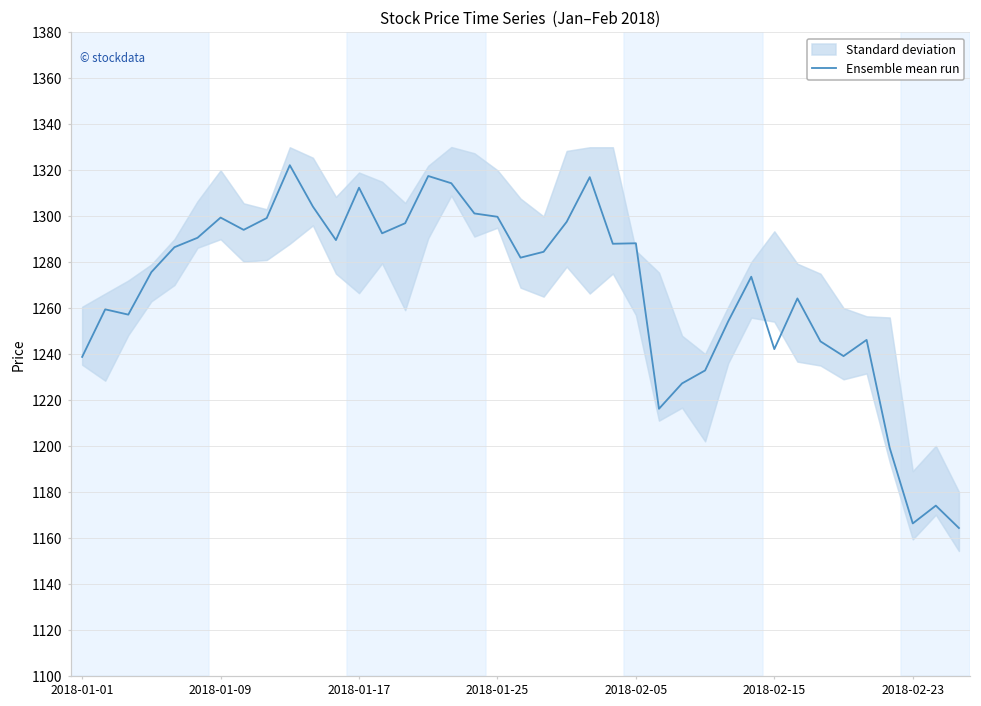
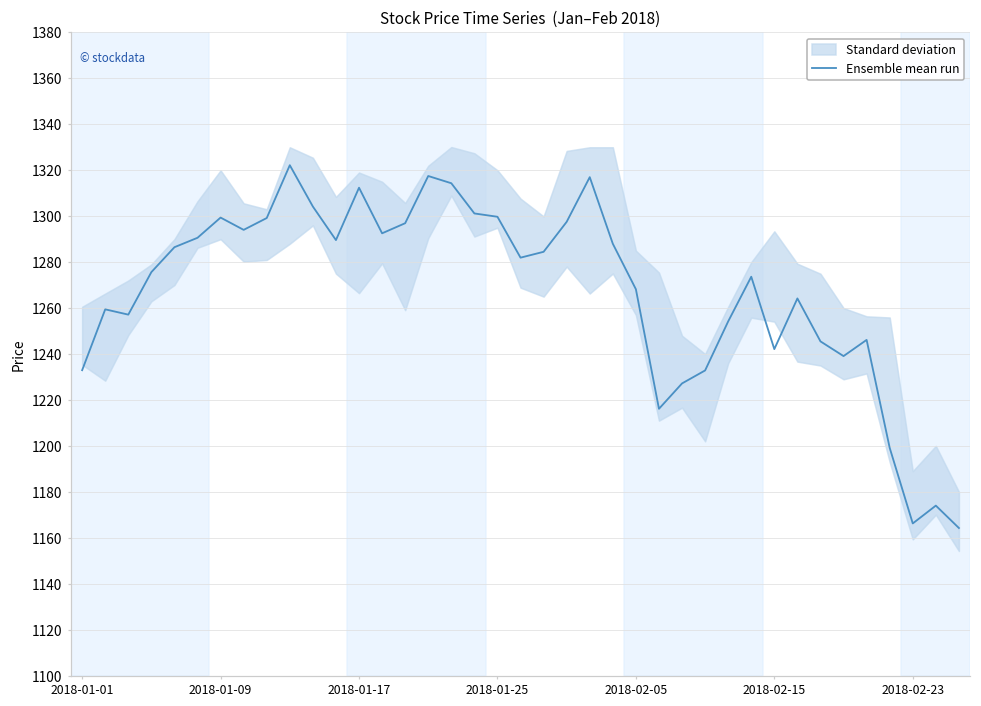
Ensemble mean run, 2018-01-01: 1239 -> 1233
Ensemble mean run, 2018-02-05: 1288 -> 1268
